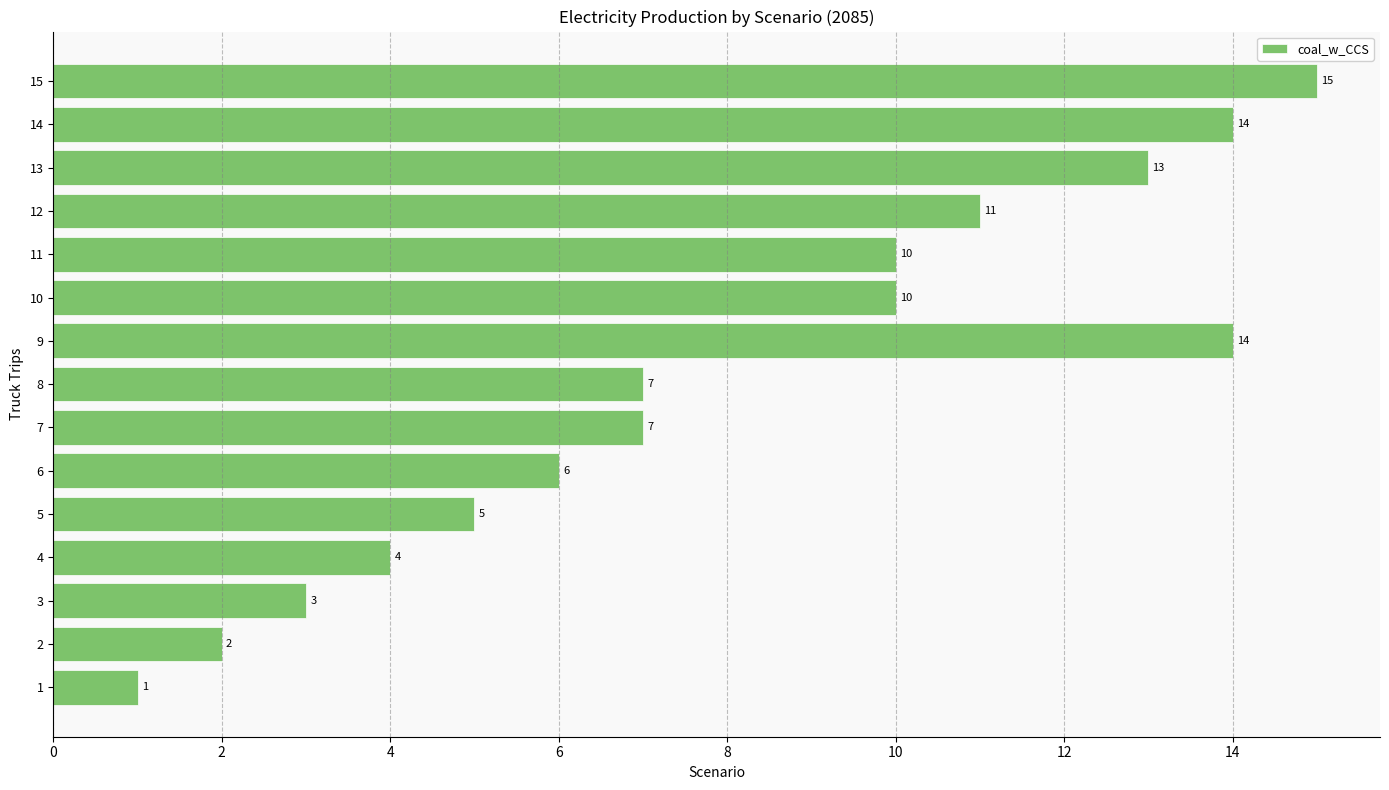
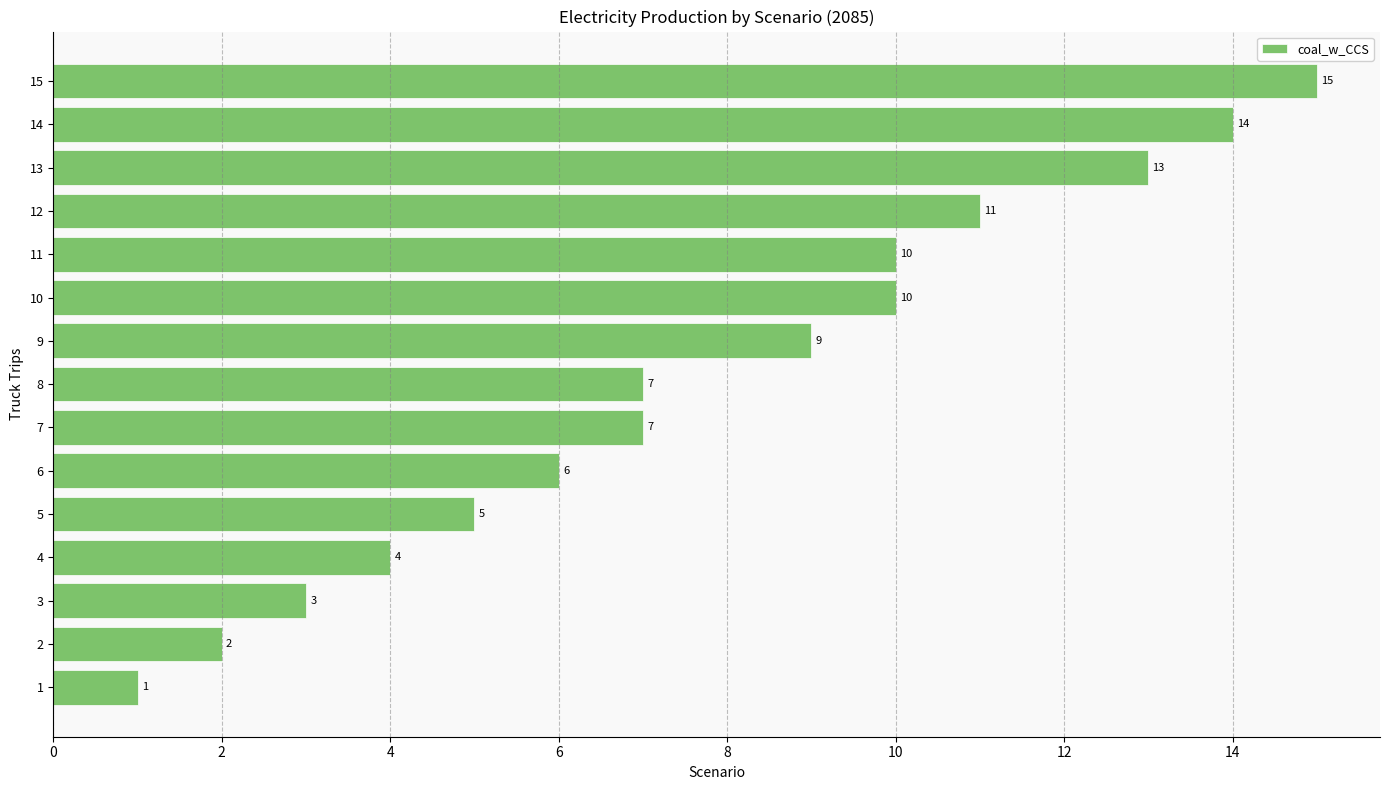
9: 14 -> 9
